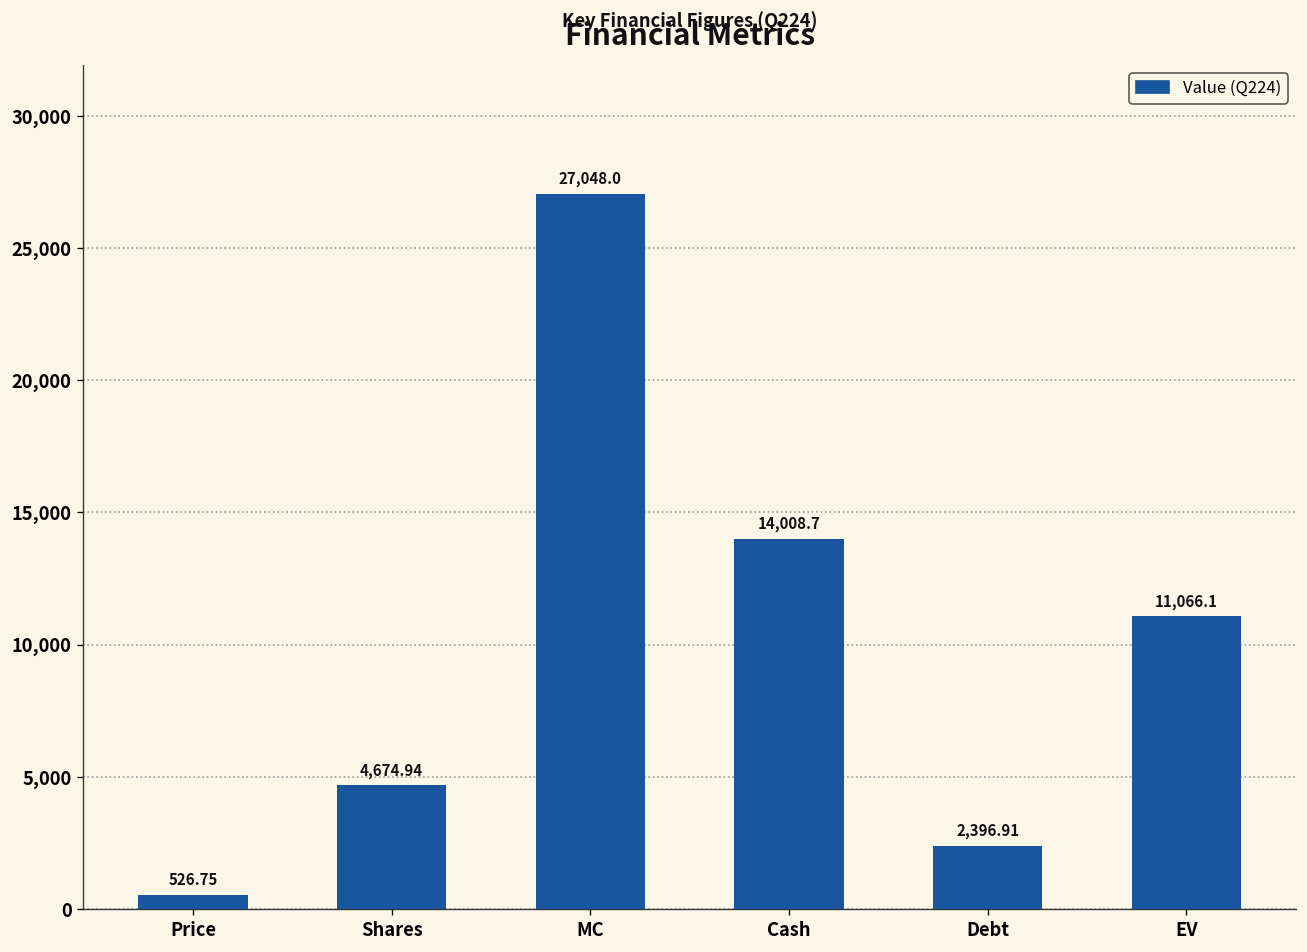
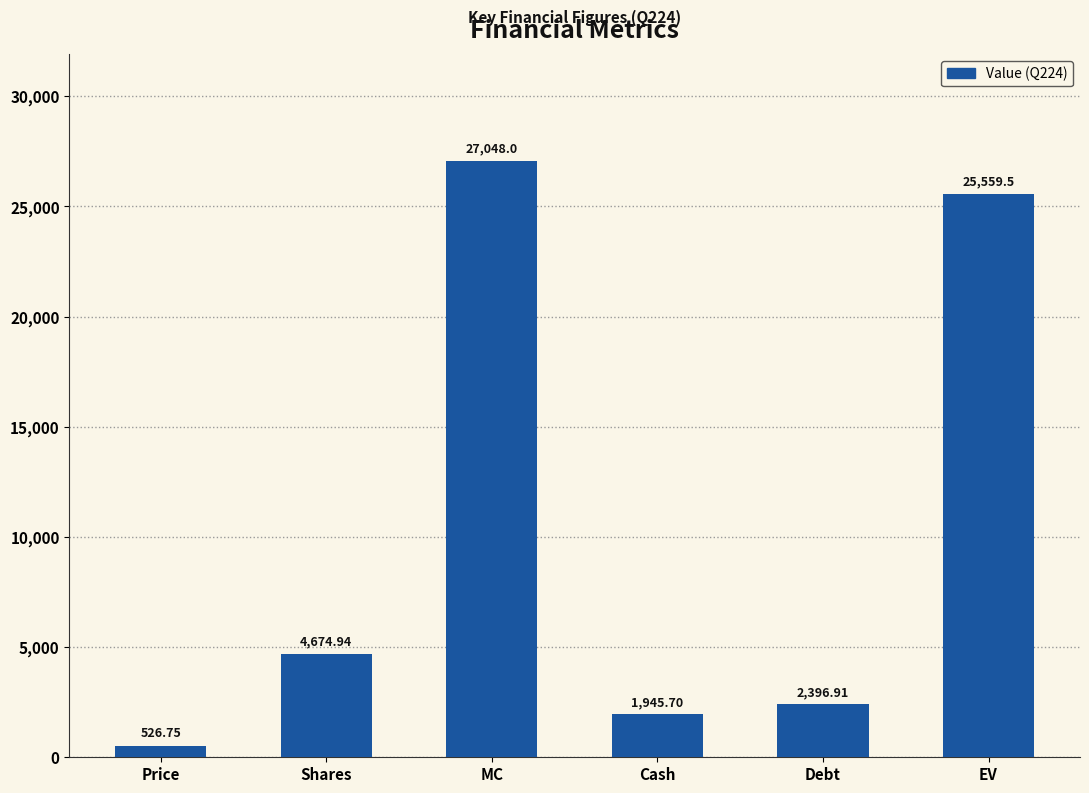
Cash: 14,008.7 -> 1,945.70
EV: 11,066.1 -> 25,559.5
